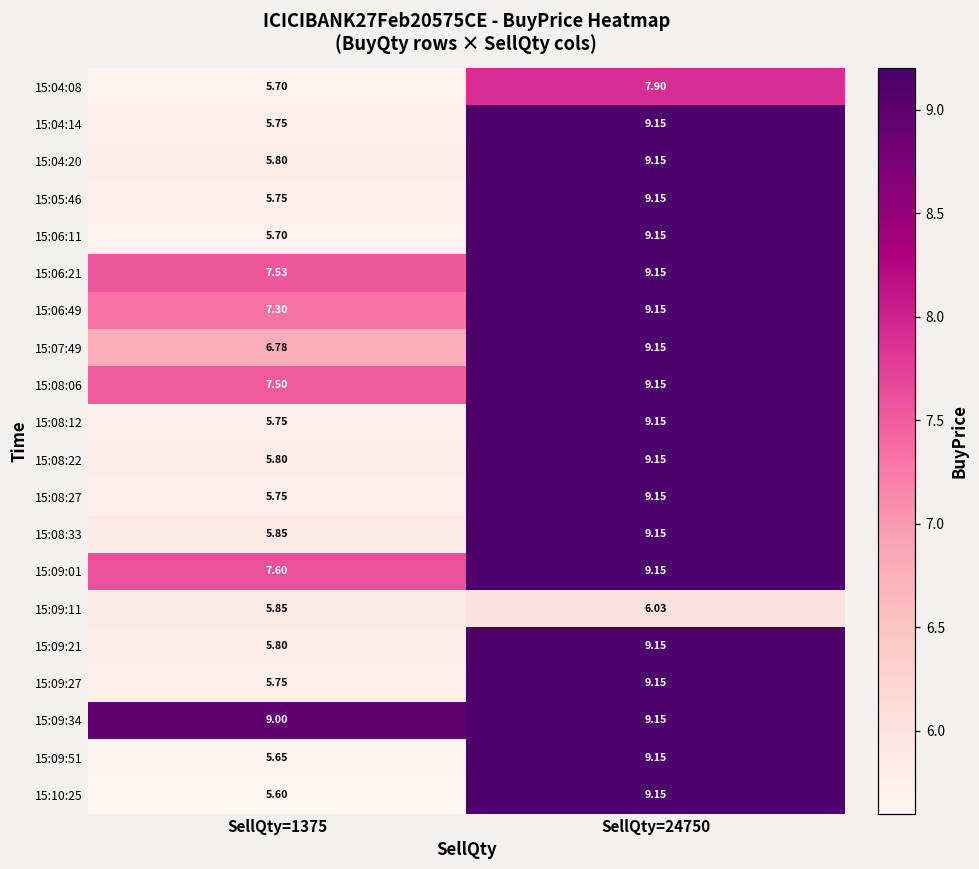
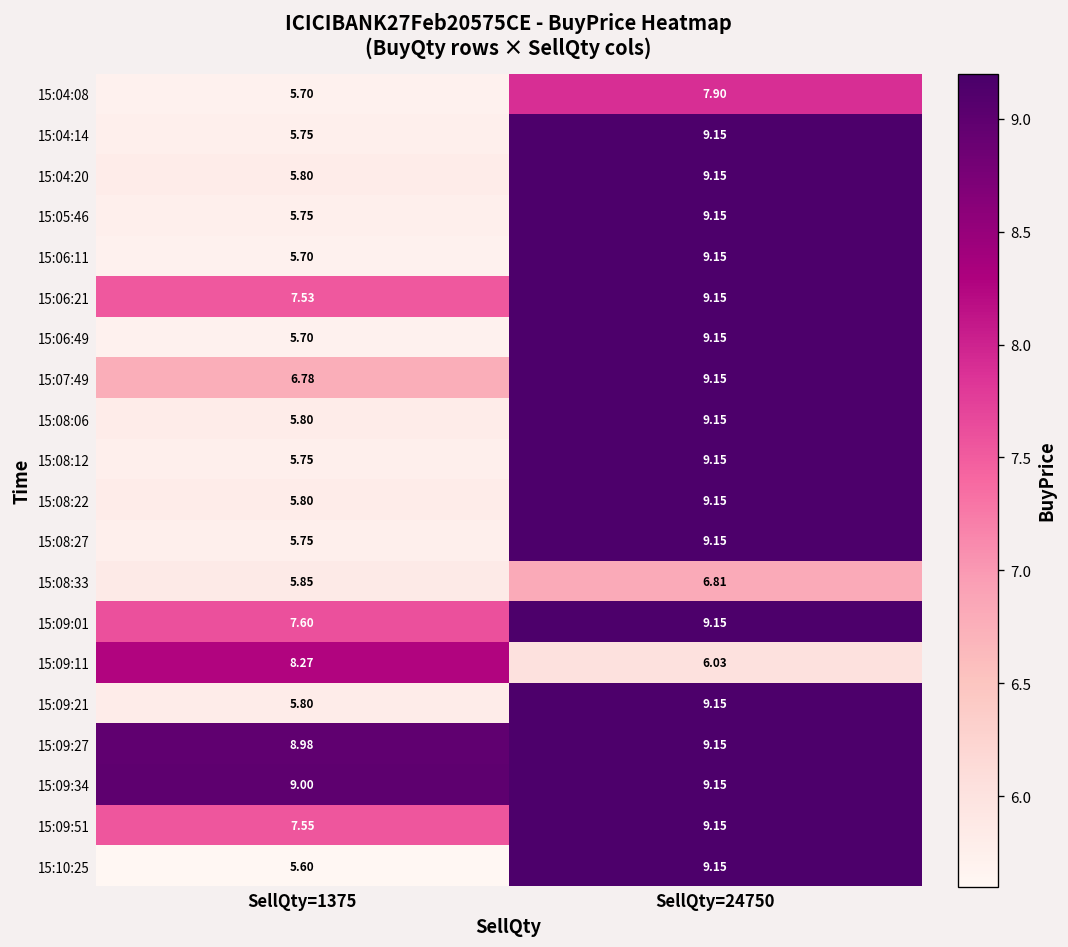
15:06:49, SellQty=1375: 7.30 -> 5.70
15:08:06, SellQty=1375: 7.50 -> 5.80
15:08:33, SellQty=24750: 9.15 -> 6.81
15:09:11, SellQty=1375: 5.85 -> 8.27
15:09:27, SellQty=1375: 5.75 -> 8.98
15:09:51, SellQty=1375: 5.65 -> 7.55
